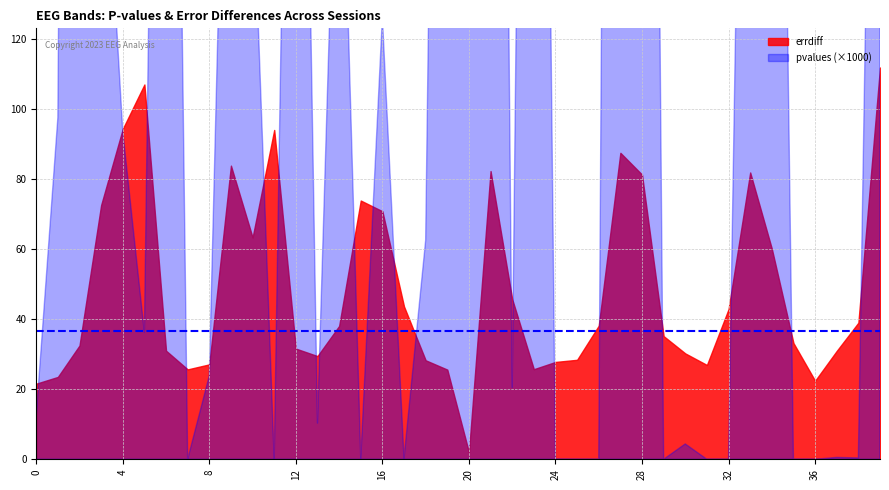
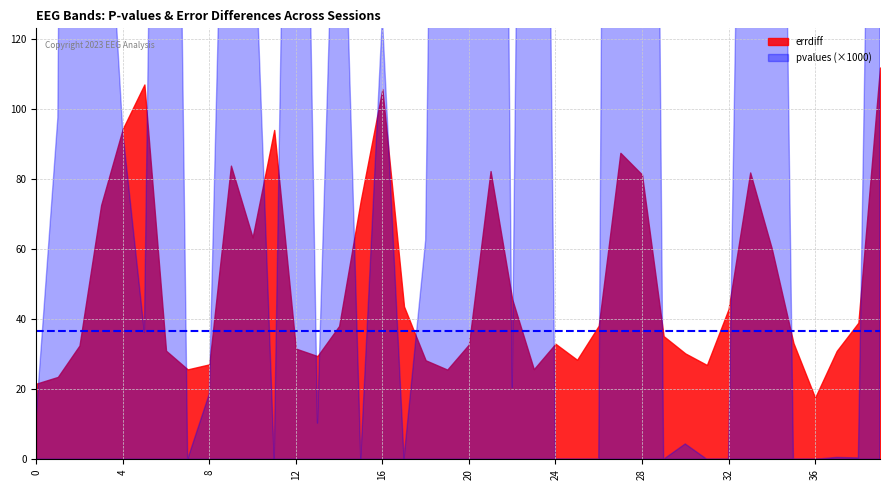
pvalues (×1000), 8: 24 -> 19
errdiff, 16: 71 -> 106
errdiff, 20: 2 -> 33
errdiff, 24: 28 -> 33
errdiff, 36: 22 -> 18
